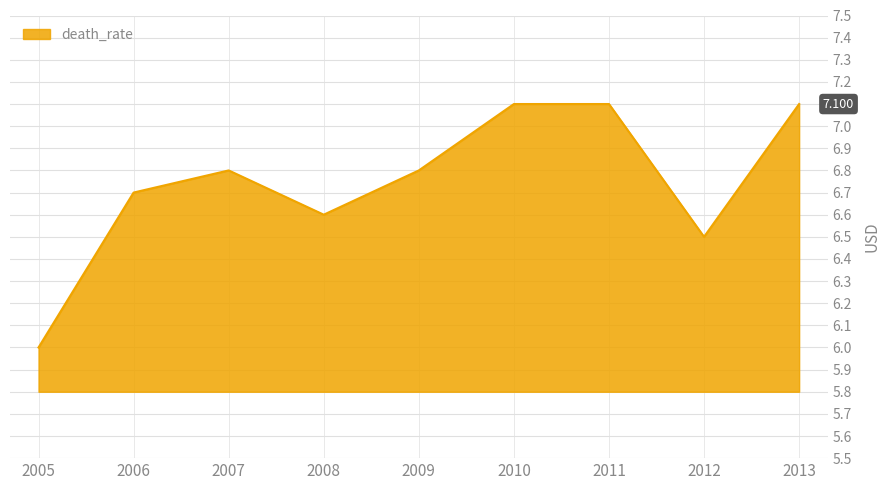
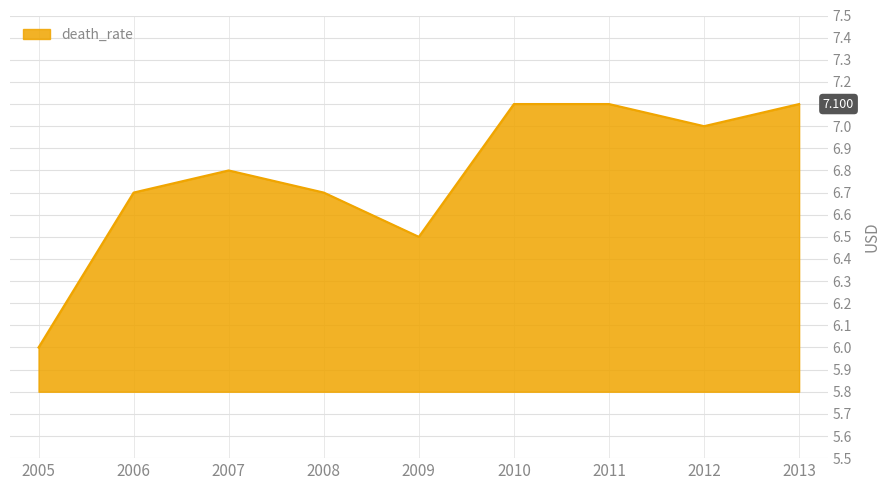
2008: 6.6 -> 6.7
2009: 6.8 -> 6.5
2012: 6.5 -> 7.0
